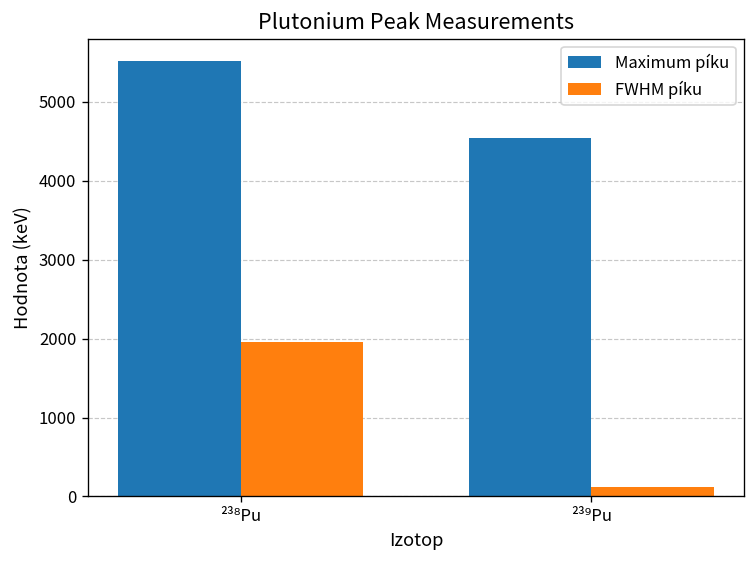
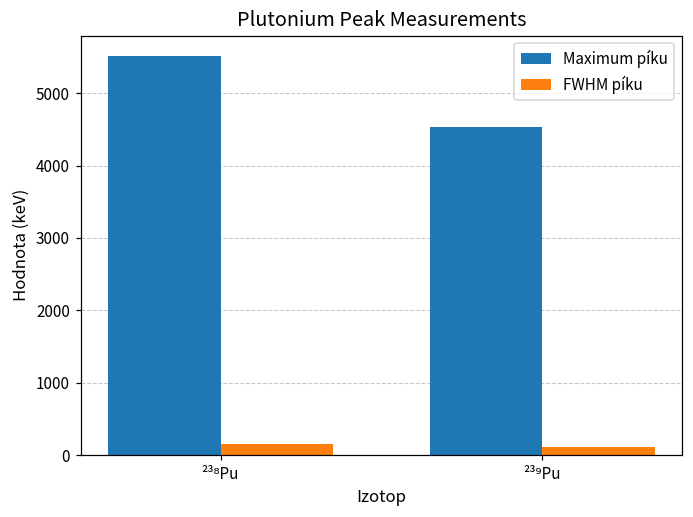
FWHM píku, ²³⁸Pu: 2000 -> 200
